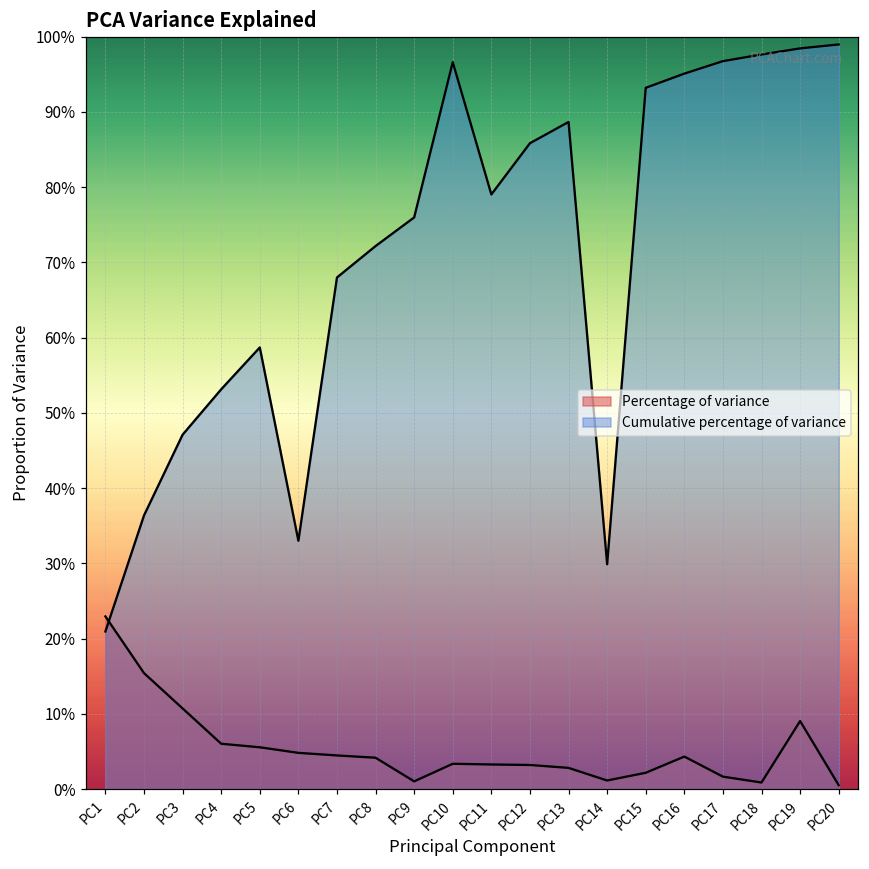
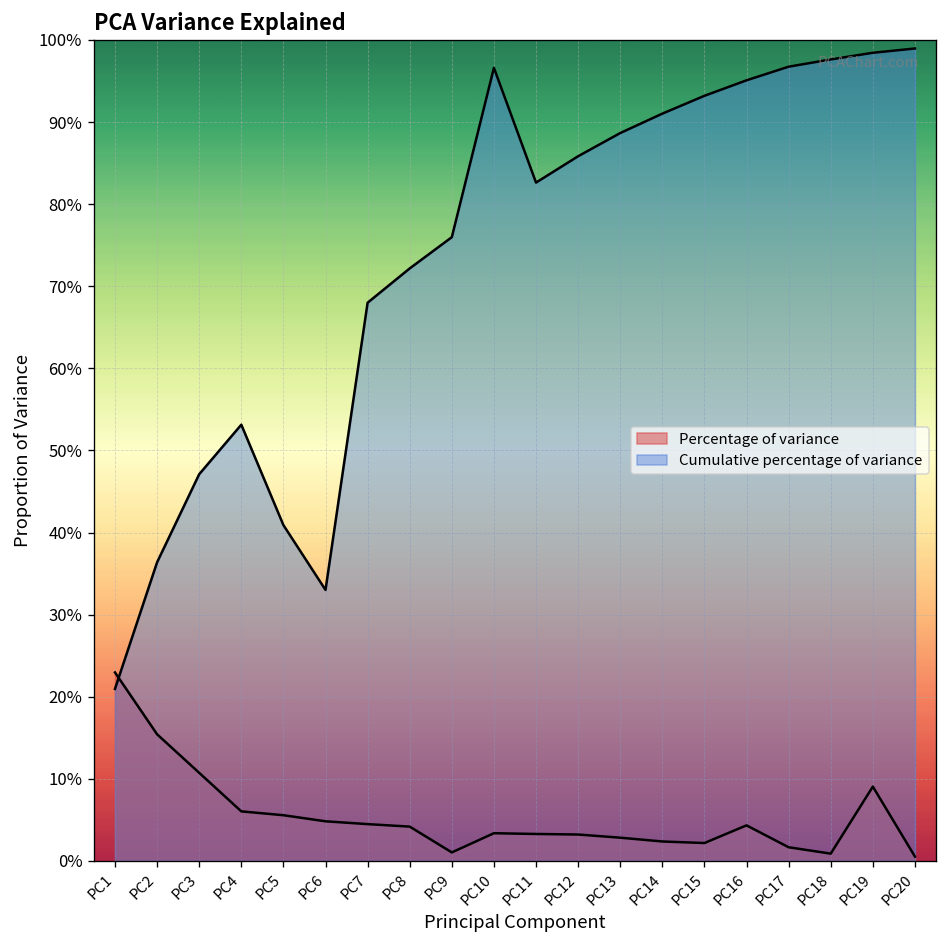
Cumulative percentage of variance, PC5: 59% -> 41%
Cumulative percentage of variance, PC11: 79% -> 83%
Percentage of variance, PC14: 1% -> 2%
Cumulative percentage of variance, PC14: 30% -> 91%
